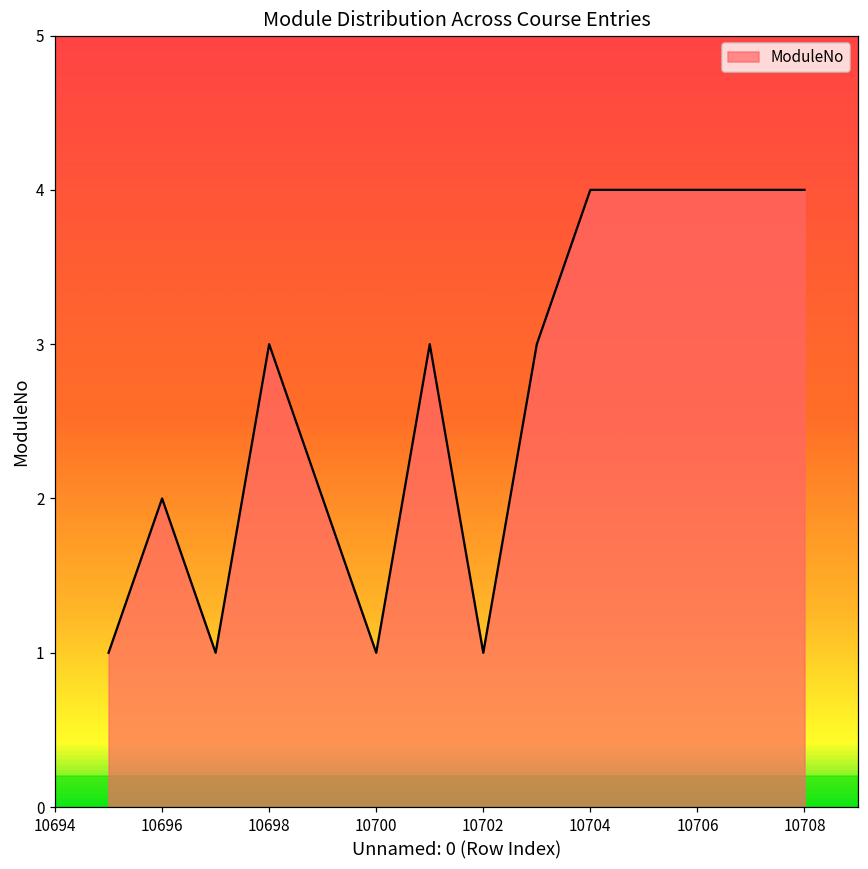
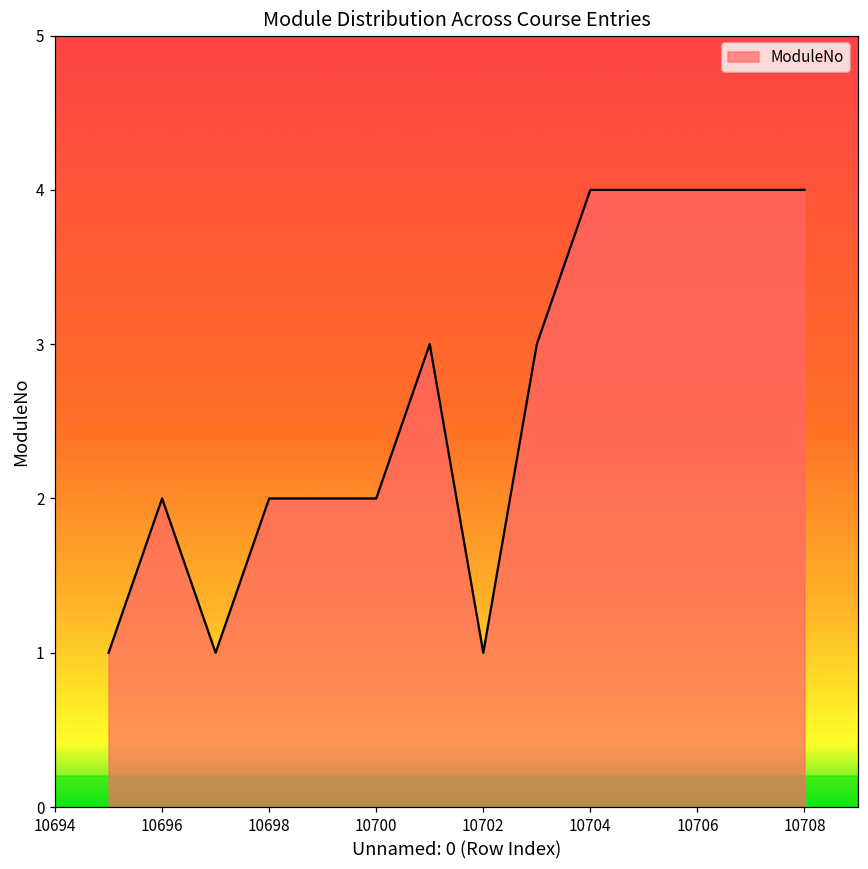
ModuleNo, 10698: 3 -> 2
ModuleNo, 10700: 1 -> 2
